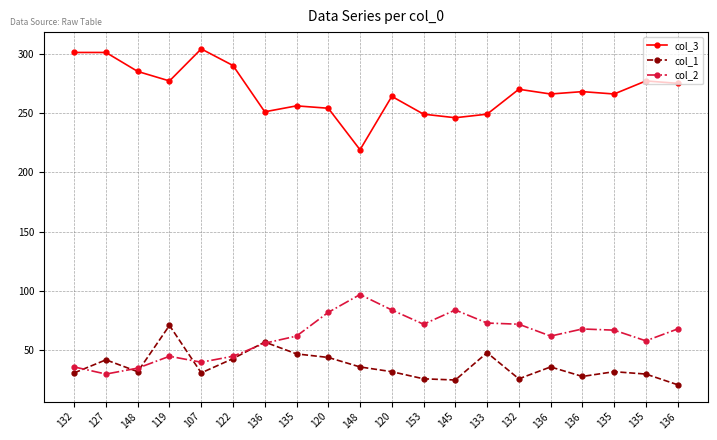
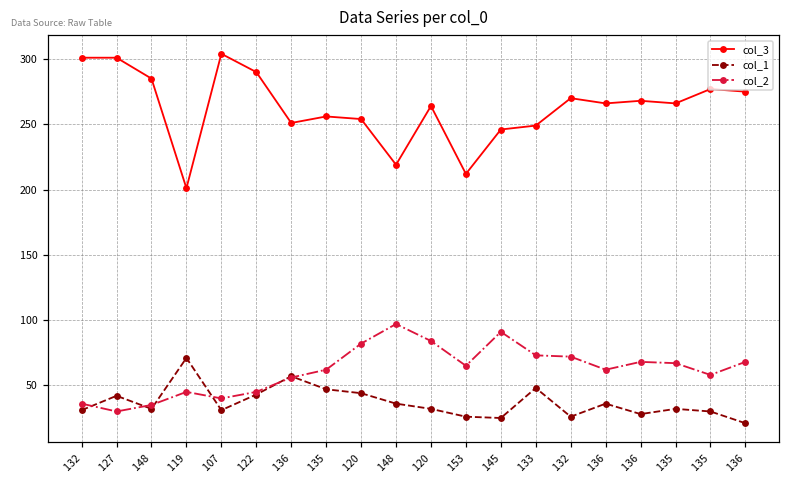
col_3, 119: 277 -> 201
col_3, 153: 249 -> 212
col_2, 153: 72 -> 65
col_2, 145: 84 -> 91
